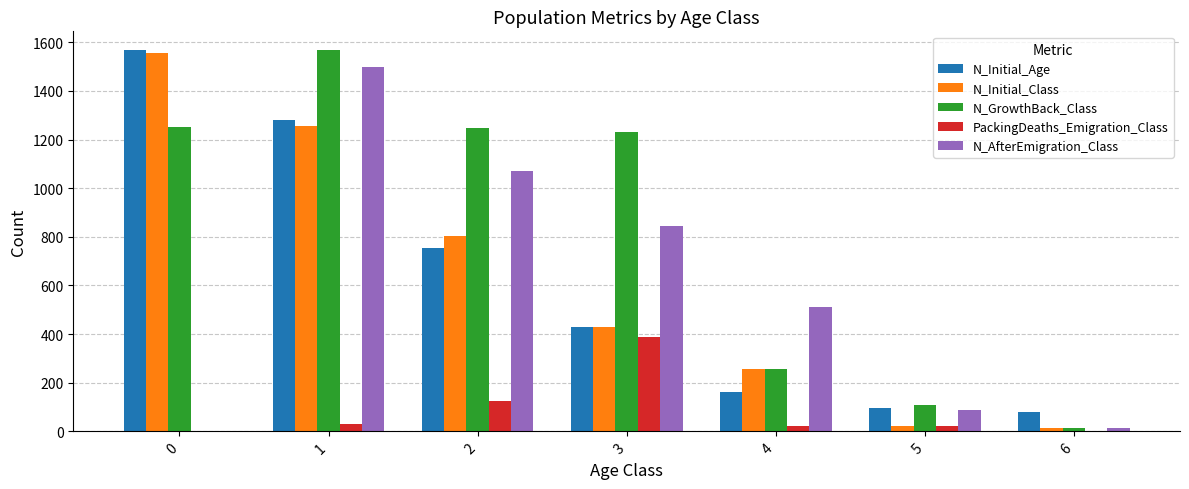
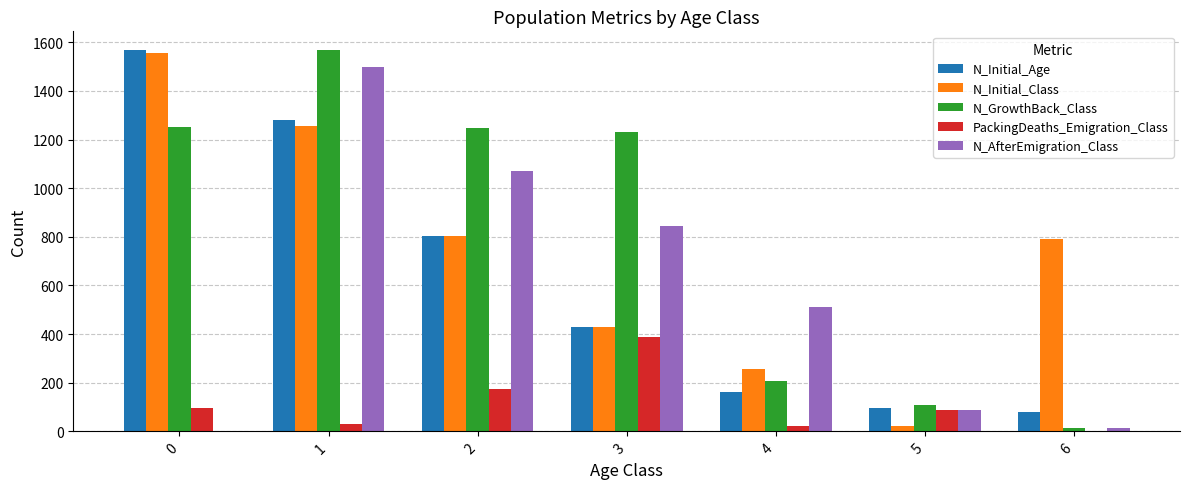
PackingDeaths_Emigration_Class, 0: 0 -> 100
N_Initial_Age, 2: 750 -> 800
PackingDeaths_Emigration_Class, 2: 130 -> 180
N_GrowthBack_Class, 4: 260 -> 210
PackingDeaths_Emigration_Class, 5: 20 -> 90
N_Initial_Class, 6: 20 -> 790
